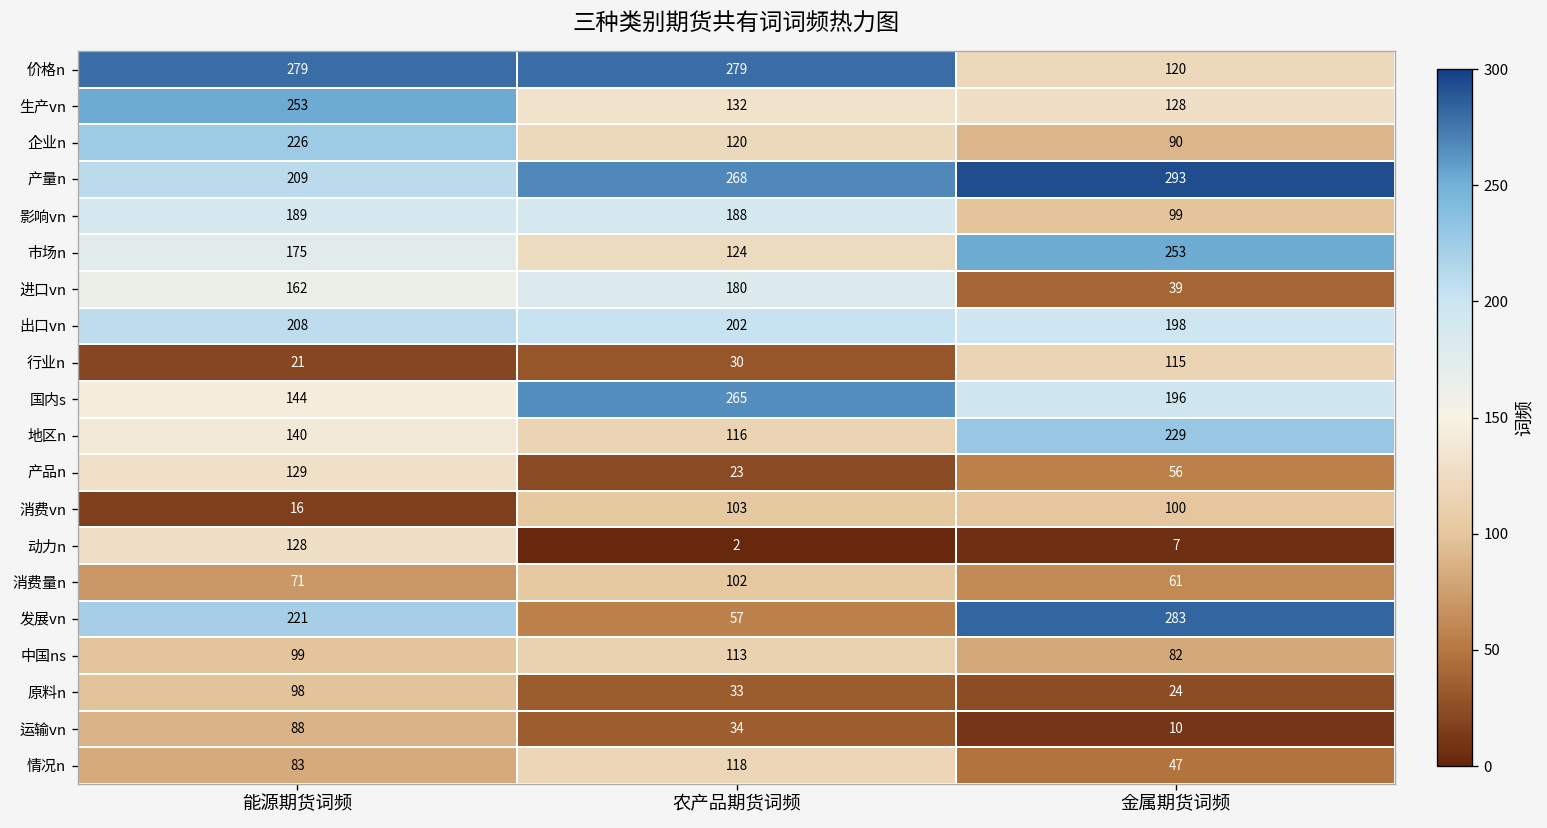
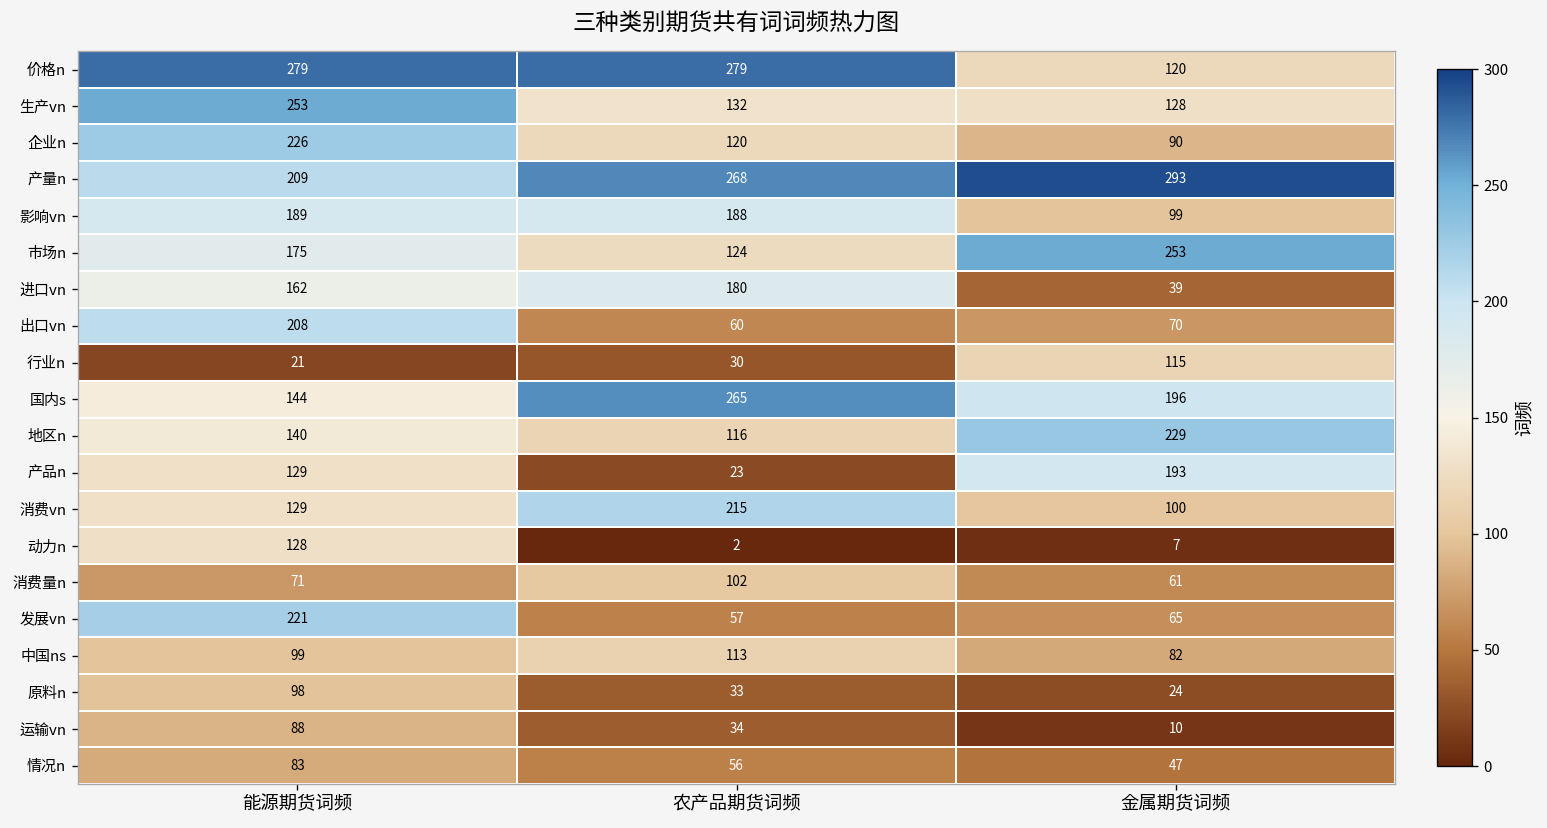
出口vn, 农产品期货词频: 202 -> 60
出口vn, 金属期货词频: 198 -> 70
产品n, 金属期货词频: 56 -> 193
消费vn, 能源期货词频: 16 -> 129
消费vn, 农产品期货词频: 103 -> 215
发展vn, 金属期货词频: 283 -> 65
情况n, 农产品期货词频: 118 -> 56
